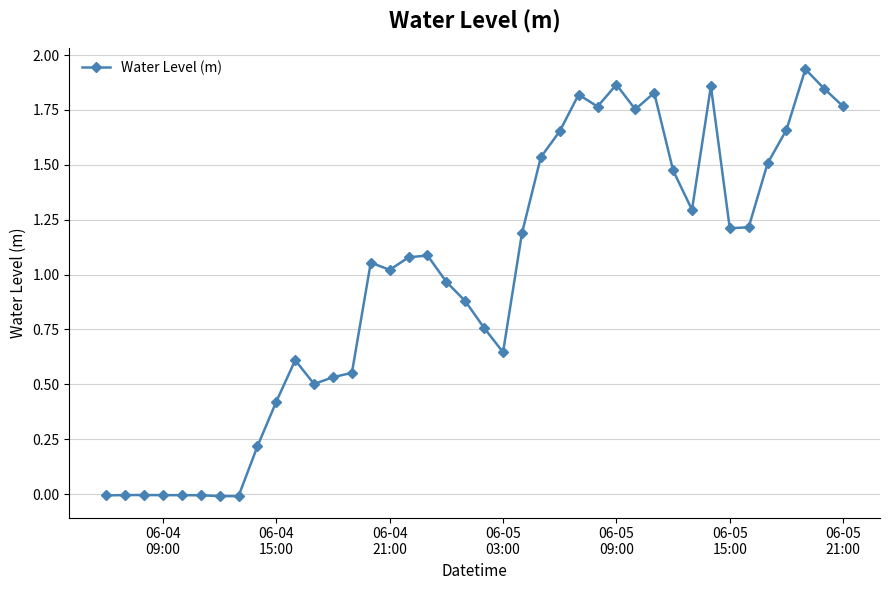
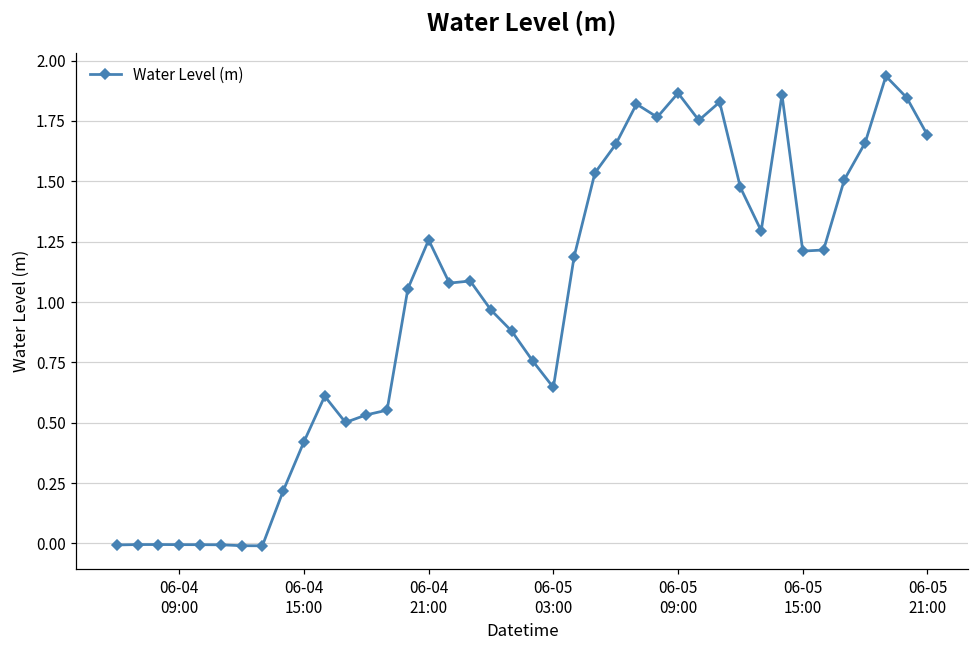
06-04 21:00: 1.02 -> 1.26
06-05 21:00: 1.77 -> 1.69
